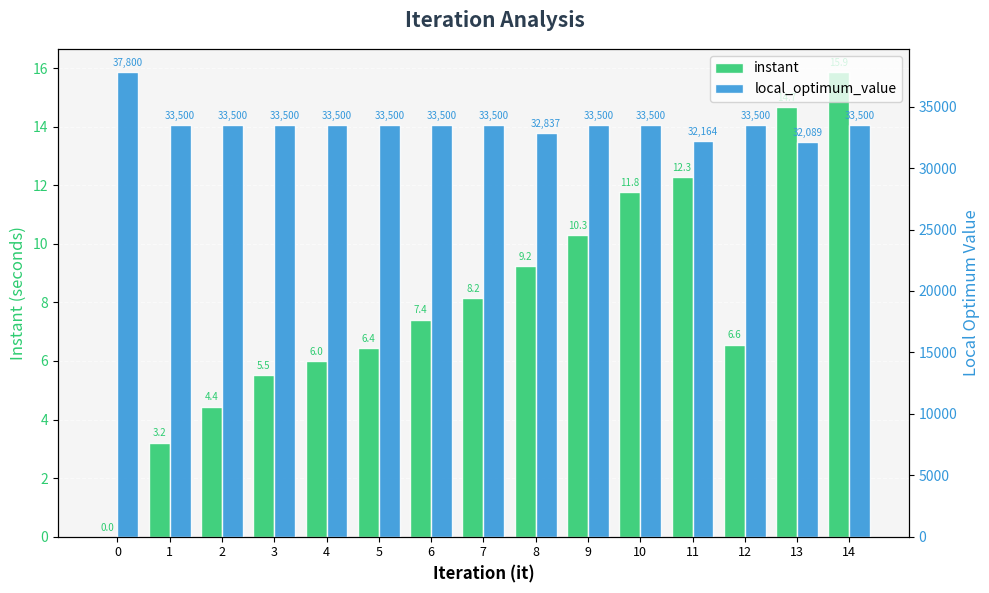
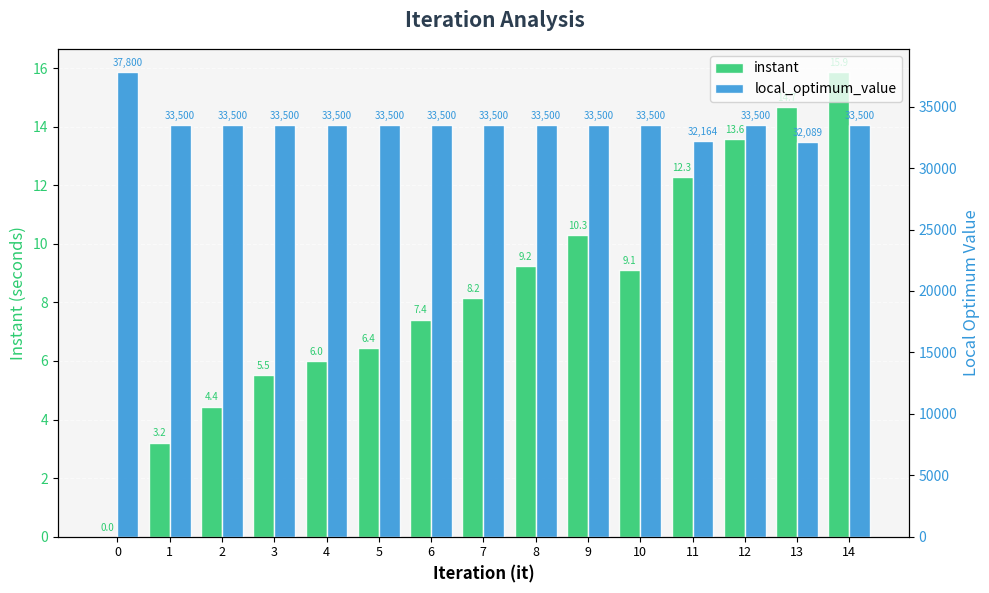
instant, 10: 11.8 -> 9.1
instant, 12: 6.6 -> 13.6
local_optimum_value, 8: 32,837 -> 33,500
